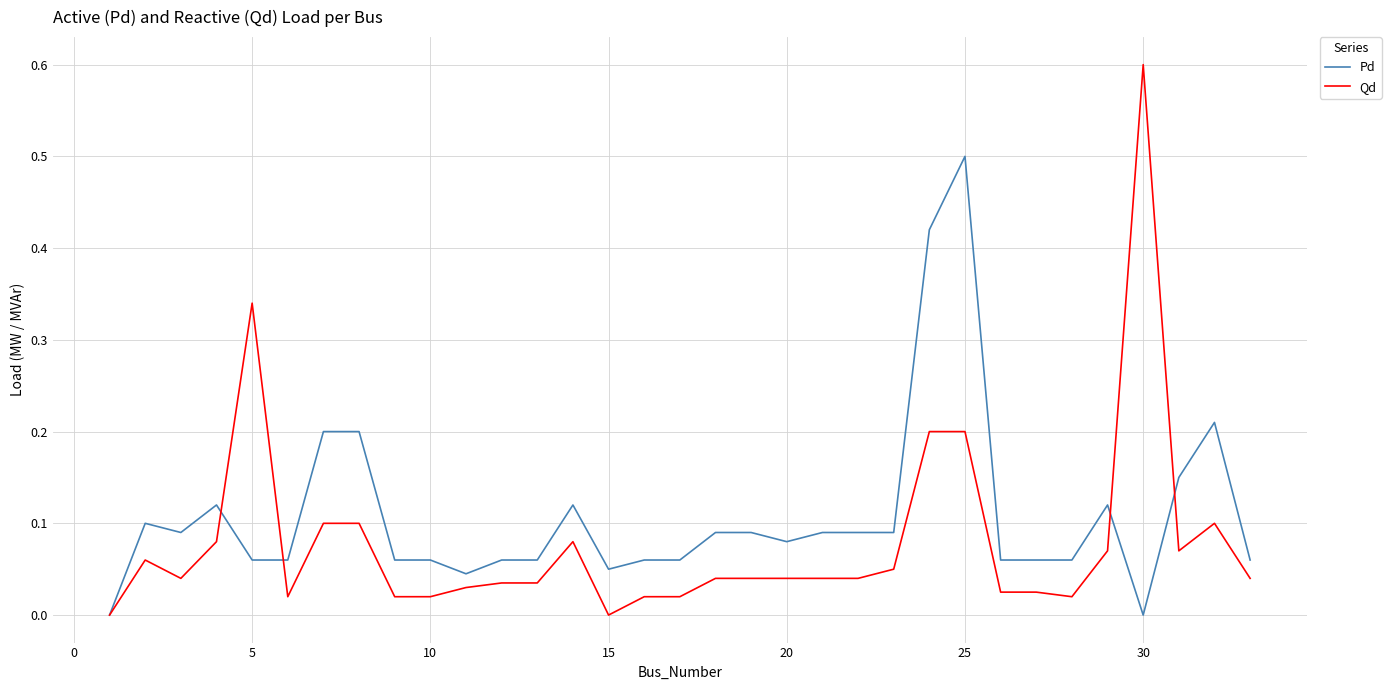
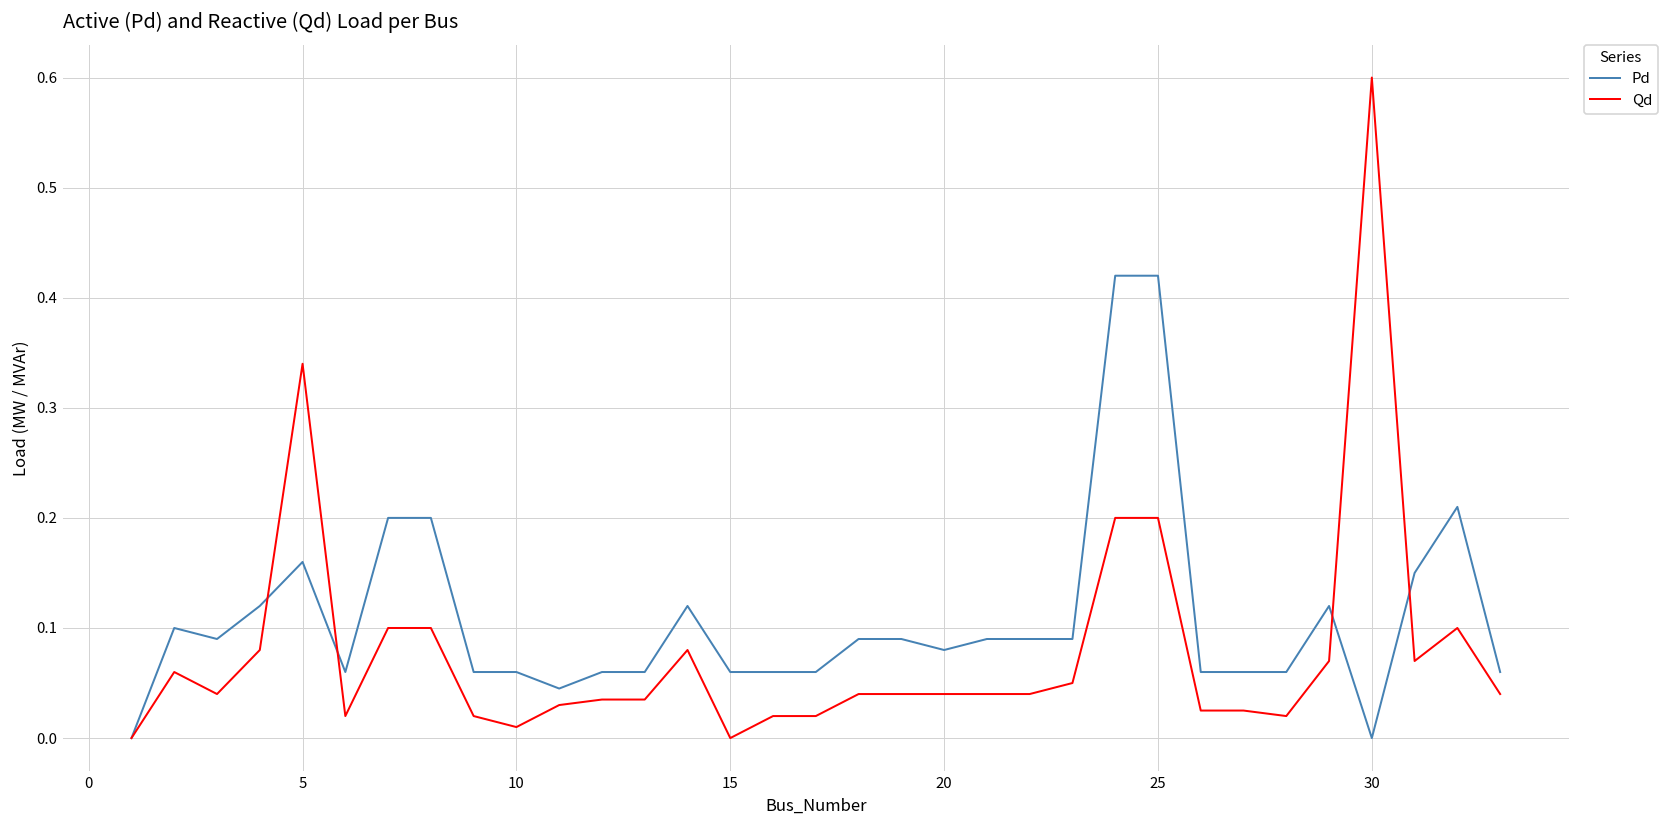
Pd, 5: 0.06 -> 0.16
Qd, 10: 0.02 -> 0.01
Pd, 15: 0.05 -> 0.06
Pd, 25: 0.50 -> 0.42
